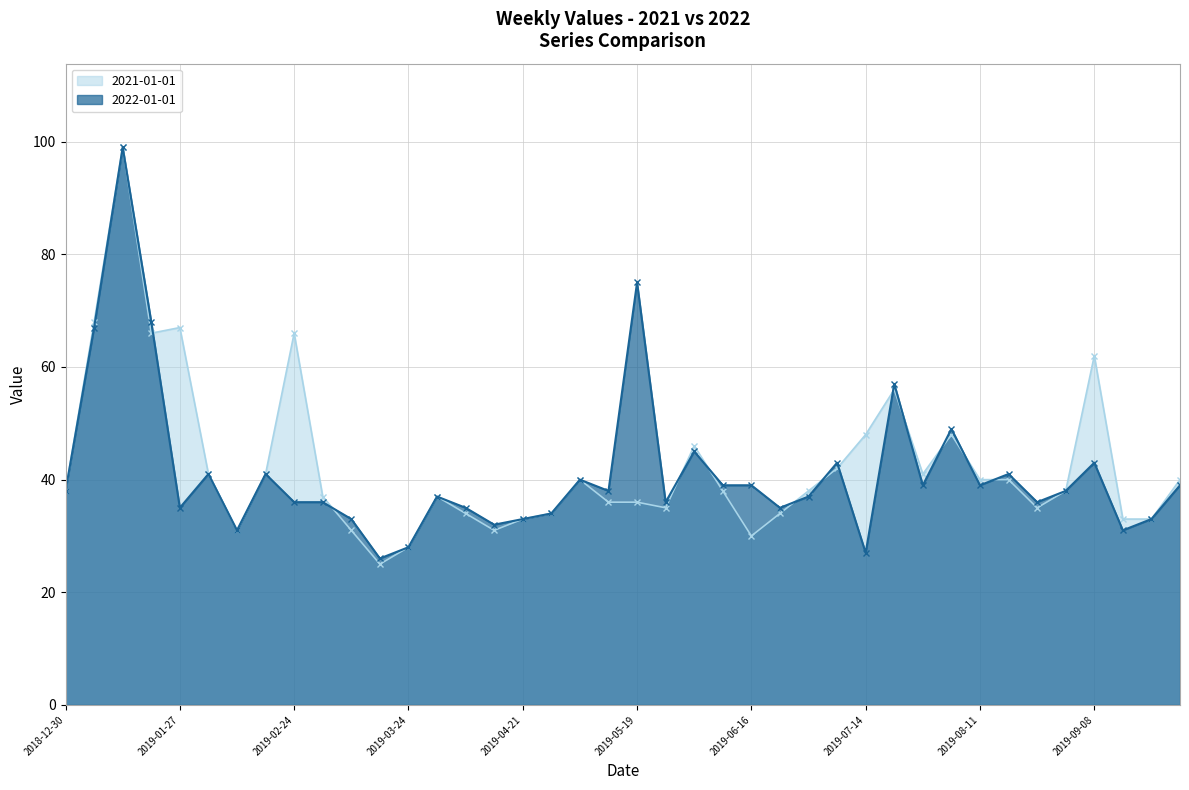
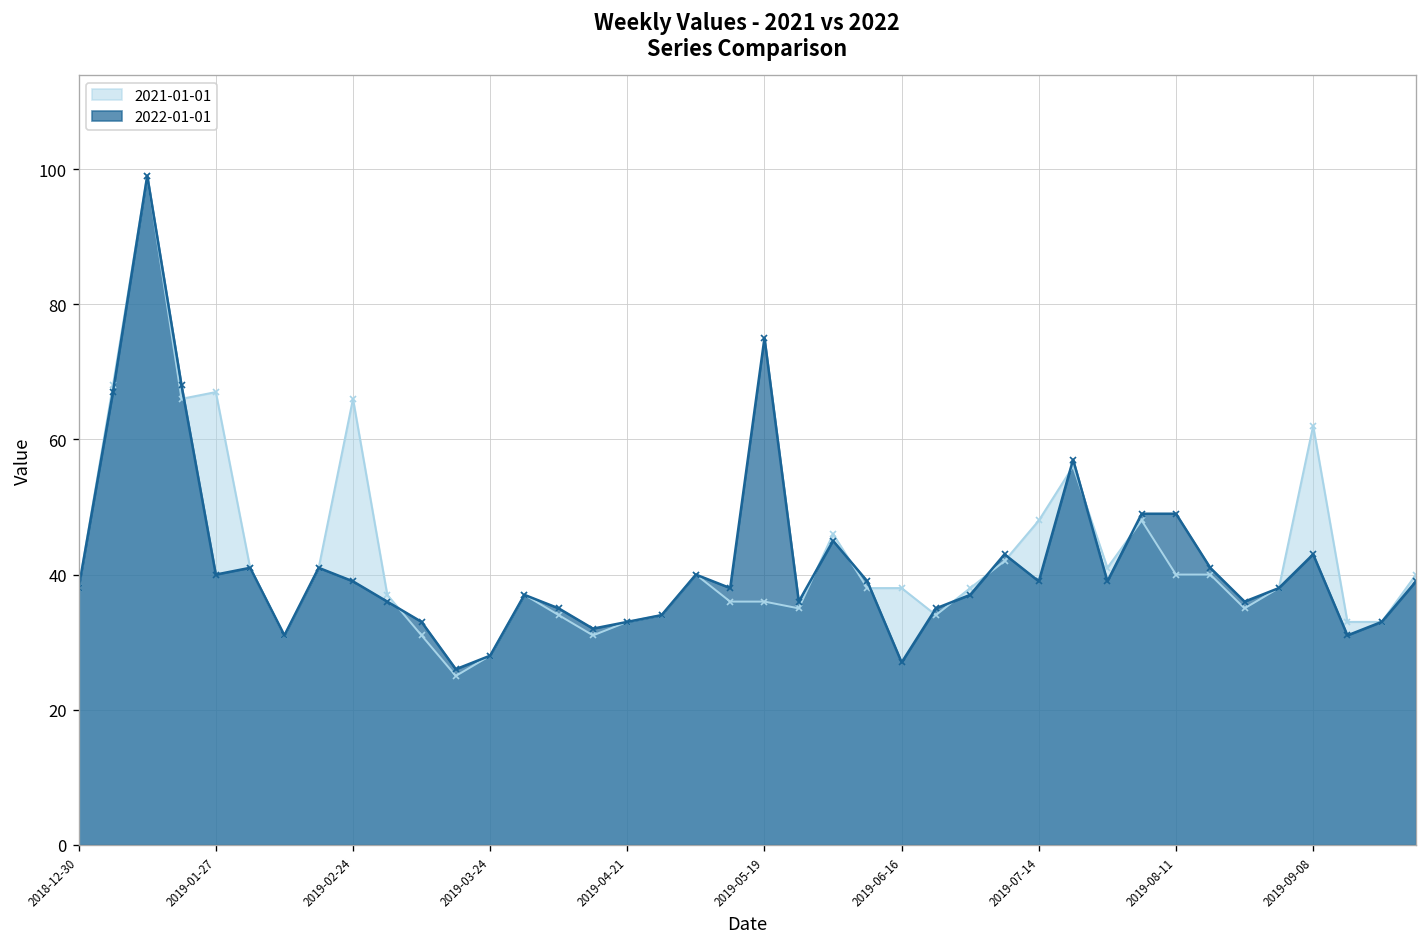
2022-01-01, 2019-01-27: 35 -> 40
2022-01-01, 2019-02-24: 36 -> 39
2021-01-01, 2019-06-16: 30 -> 38
2022-01-01, 2019-06-16: 39 -> 27
2022-01-01, 2019-07-14: 27 -> 39
2022-01-01, 2019-08-11: 39 -> 49
